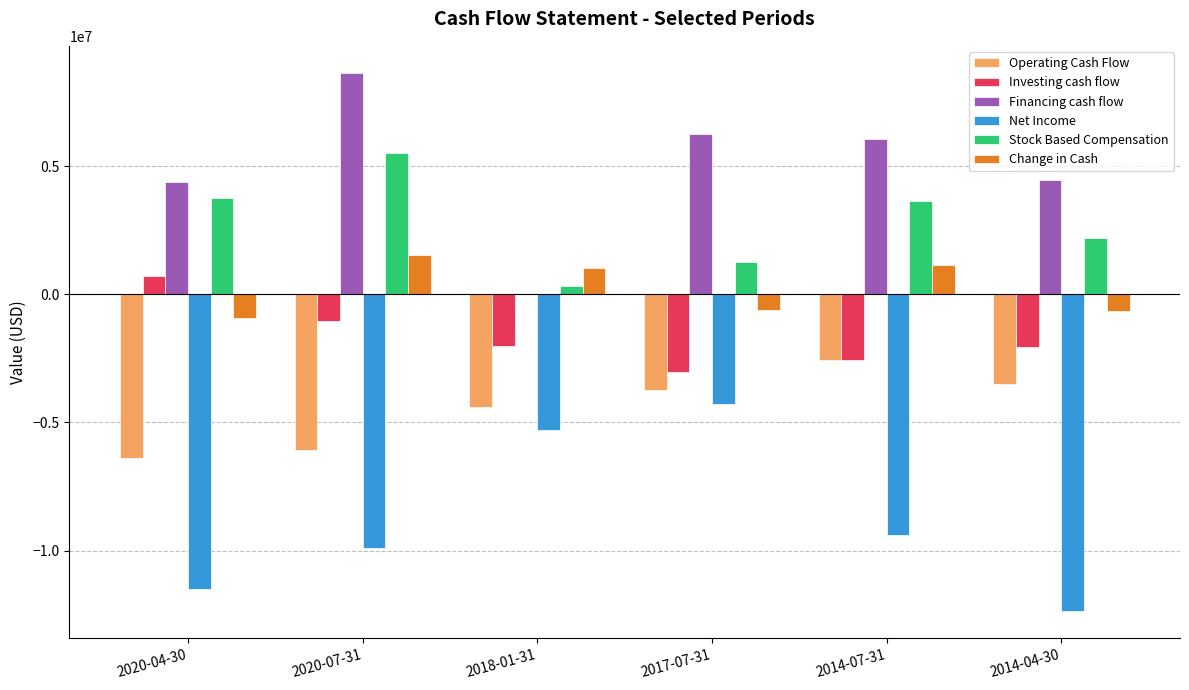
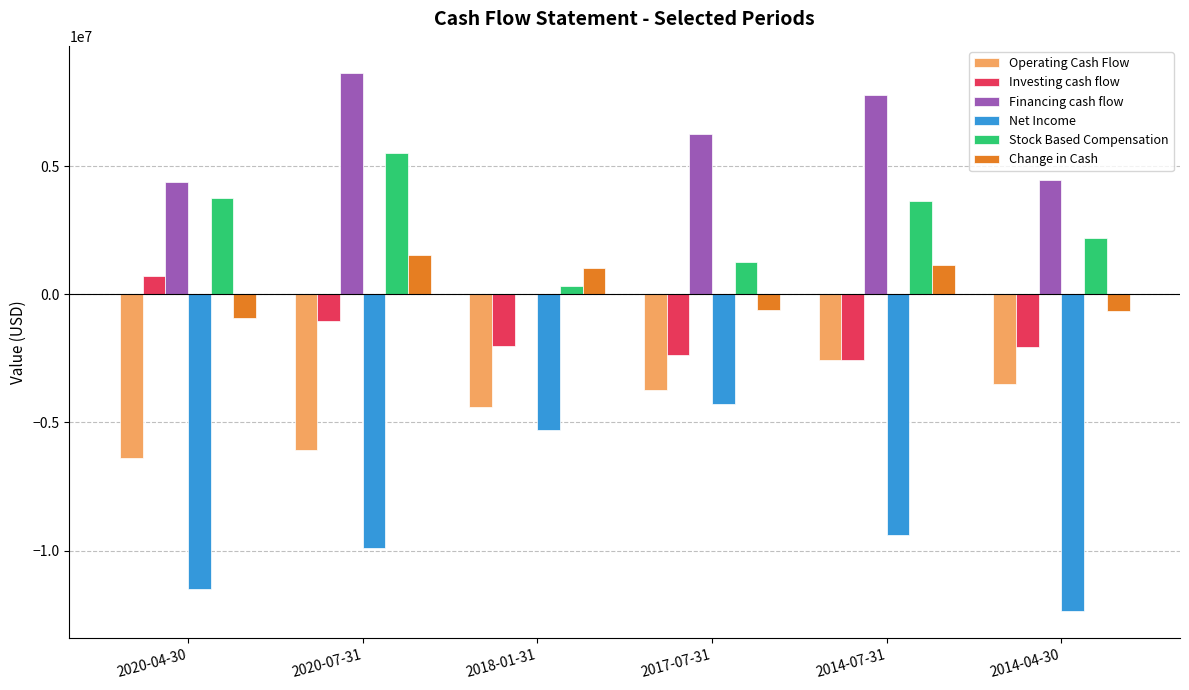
Investing cash flow, 2017-07-31: -3000000 -> -2400000
Financing cash flow, 2014-07-31: 6100000 -> 7800000
